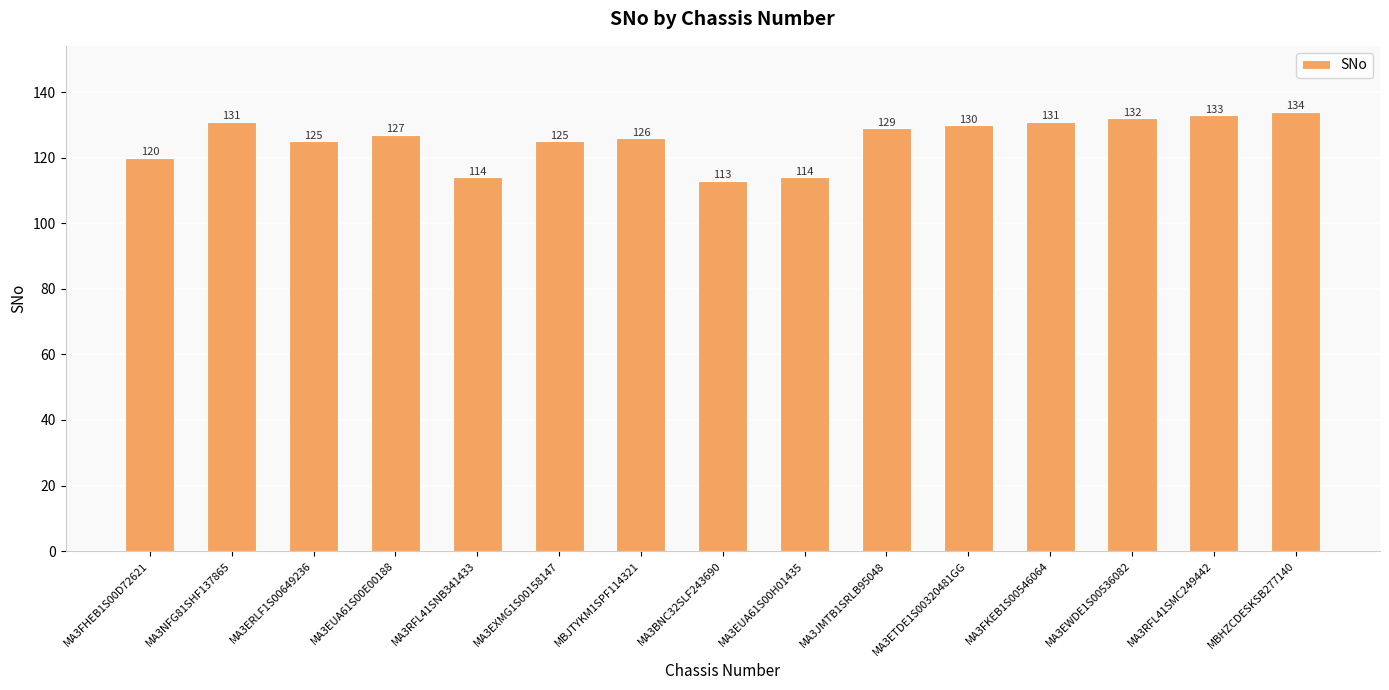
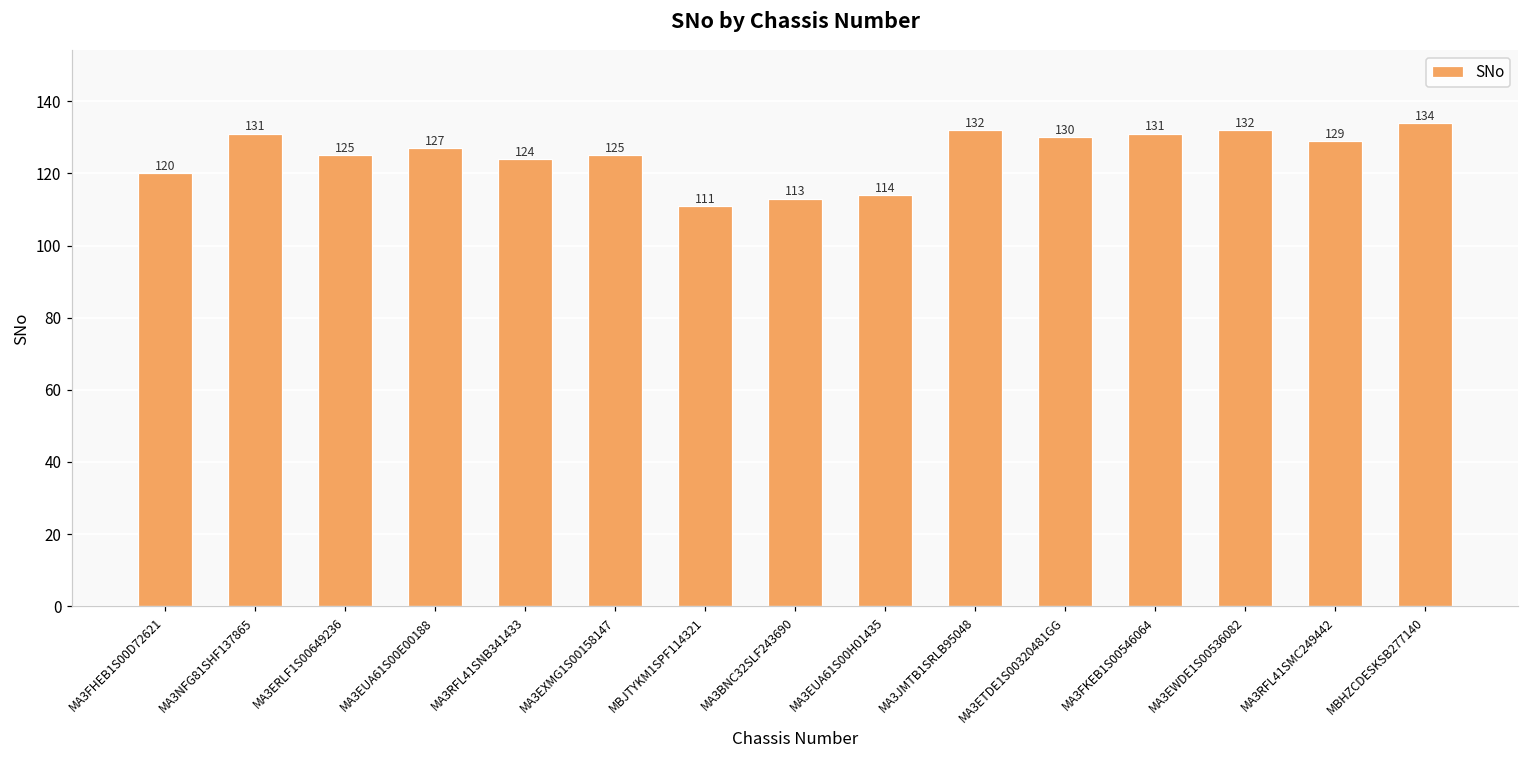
MA3RFL41SNB341433: 114 -> 124
MBJTYKM1SPF114321: 126 -> 111
MA3JMTB1SRLB95048: 129 -> 132
MA3RFL41SMC249442: 133 -> 129
